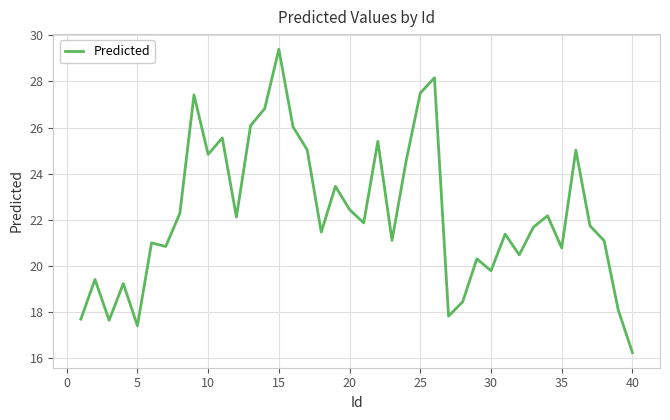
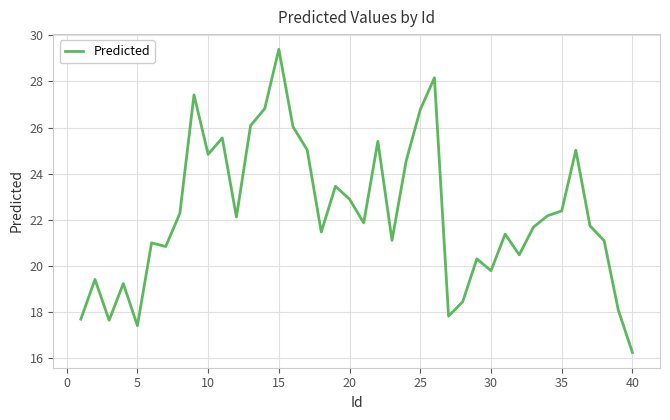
20: 22.4 -> 22.9
25: 27.5 -> 26.8
35: 20.8 -> 22.4
